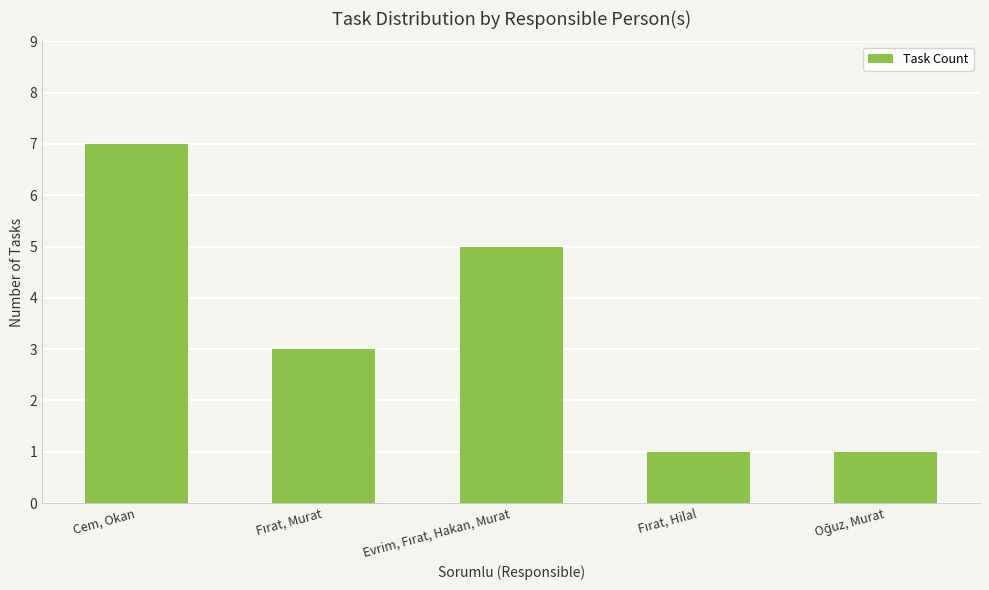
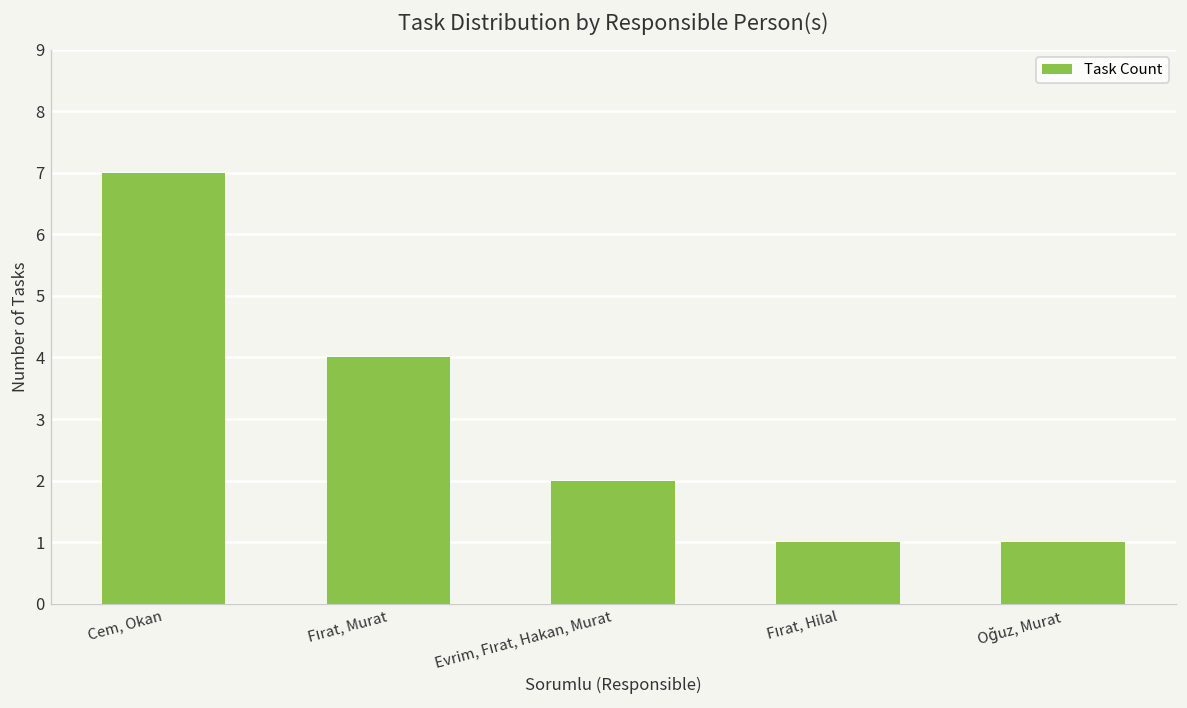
Fırat, Murat: 3 -> 4
Evrim, Fırat, Hakan, Murat: 5 -> 2
